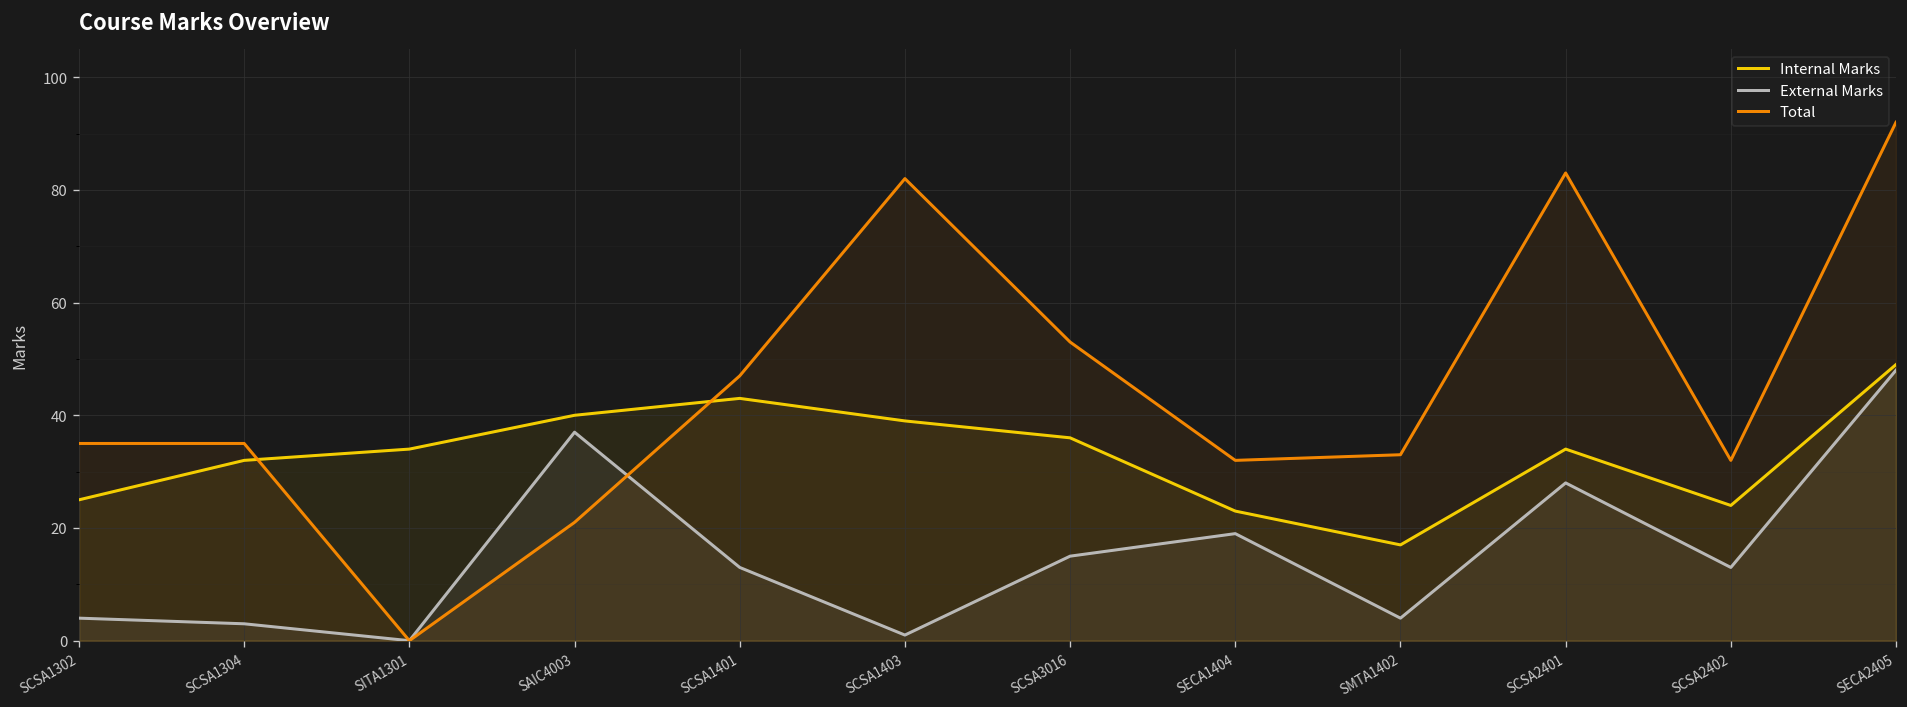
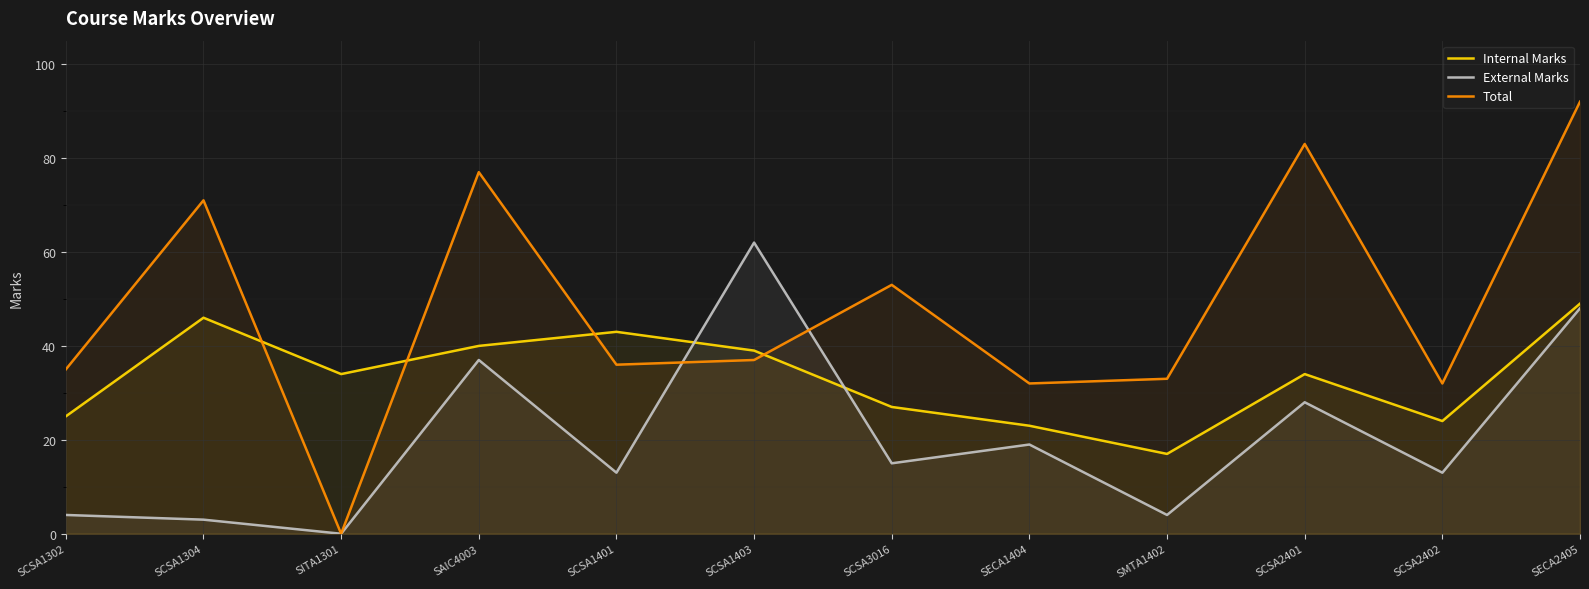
Internal Marks, SCSA1304: 32 -> 46
Total, SCSA1304: 35 -> 71
Total, SAIC4003: 21 -> 77
Total, SCSA1401: 47 -> 36
External Marks, SCSA1403: 1 -> 62
Total, SCSA1403: 82 -> 37
Internal Marks, SCSA3016: 36 -> 27
